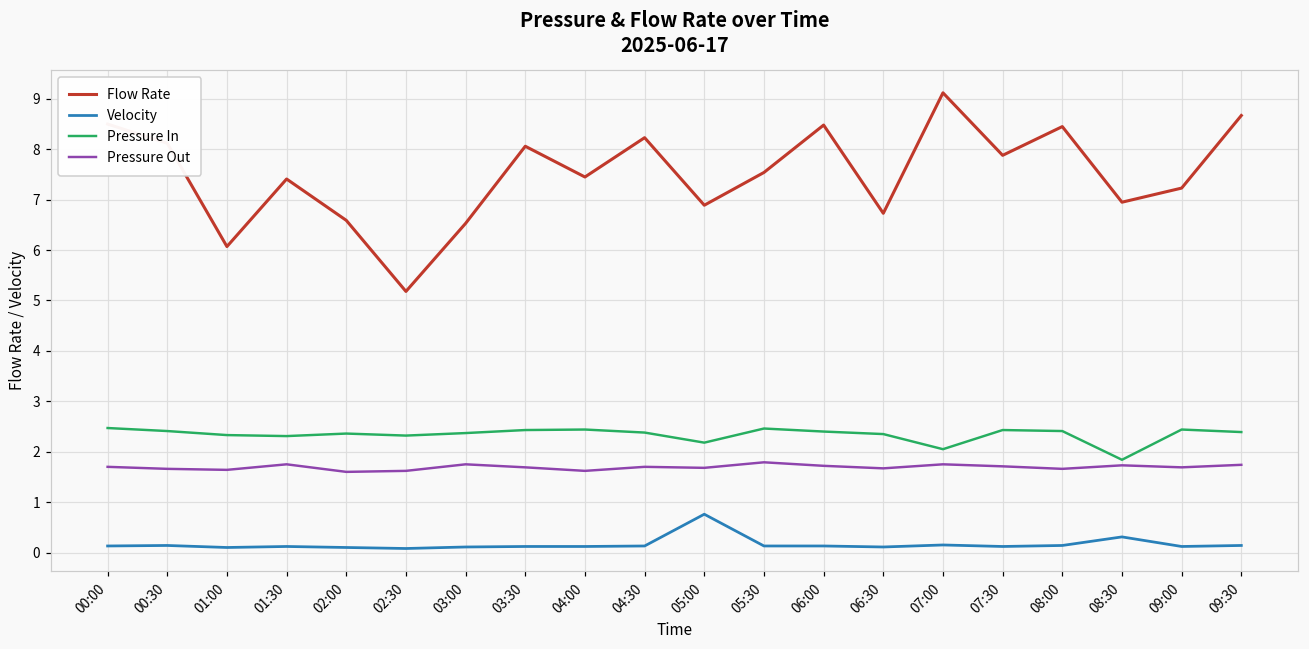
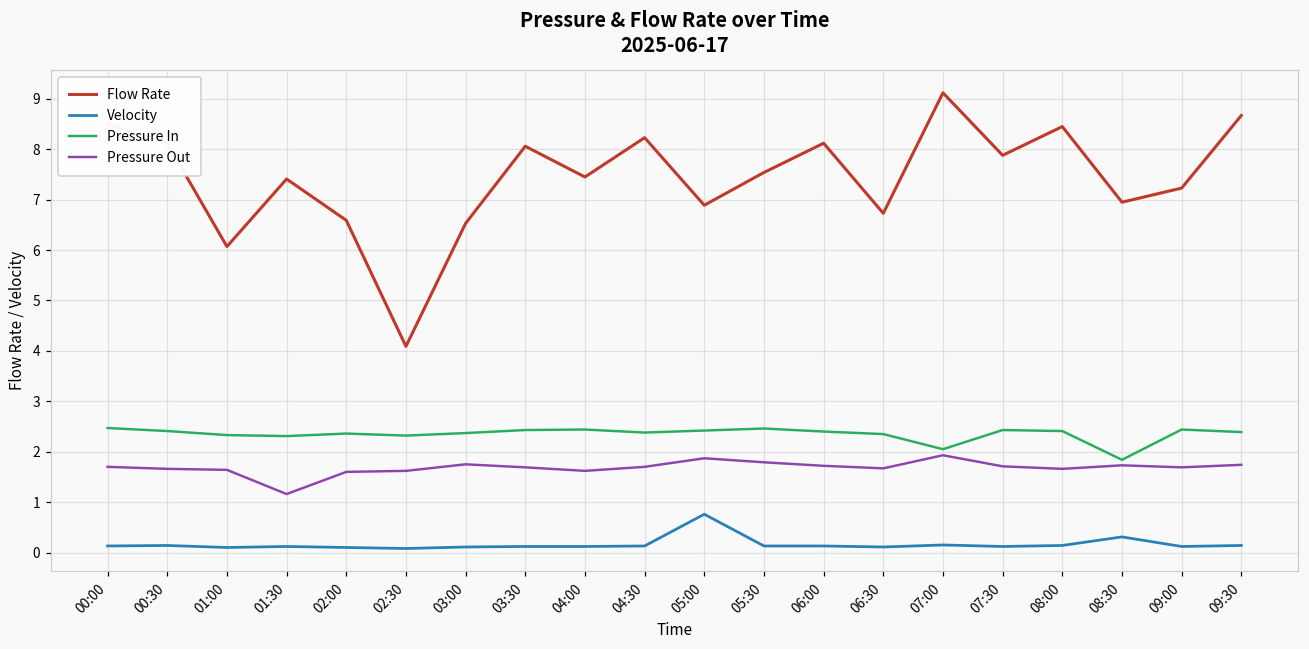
Pressure Out, 01:30: 1.8 -> 1.2
Flow Rate, 02:30: 5.2 -> 4.1
Pressure In, 05:00: 2.2 -> 2.4
Pressure Out, 05:00: 1.7 -> 1.9
Flow Rate, 06:00: 8.5 -> 8.1
Pressure Out, 07:00: 1.8 -> 1.9
